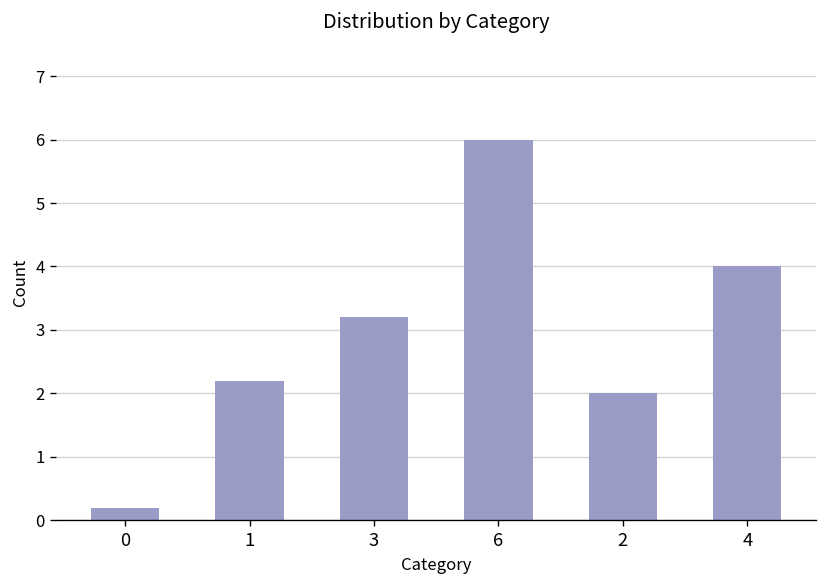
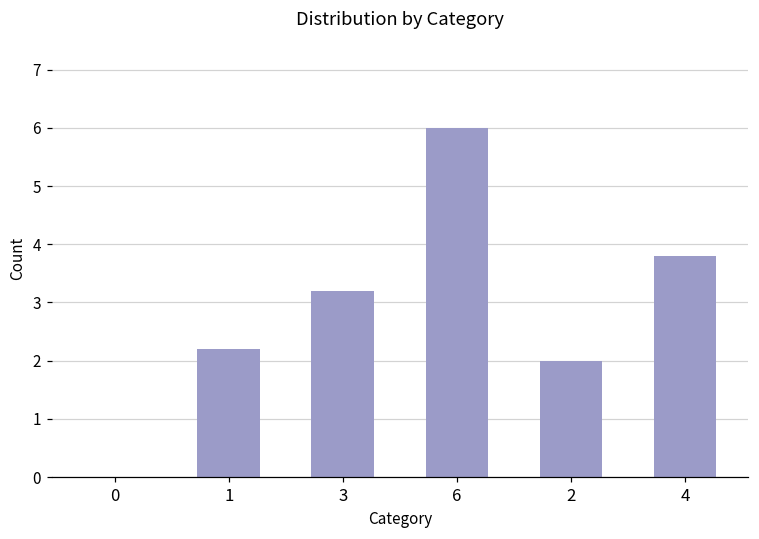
0: 0.2 -> 0.0
4: 4.0 -> 3.8
